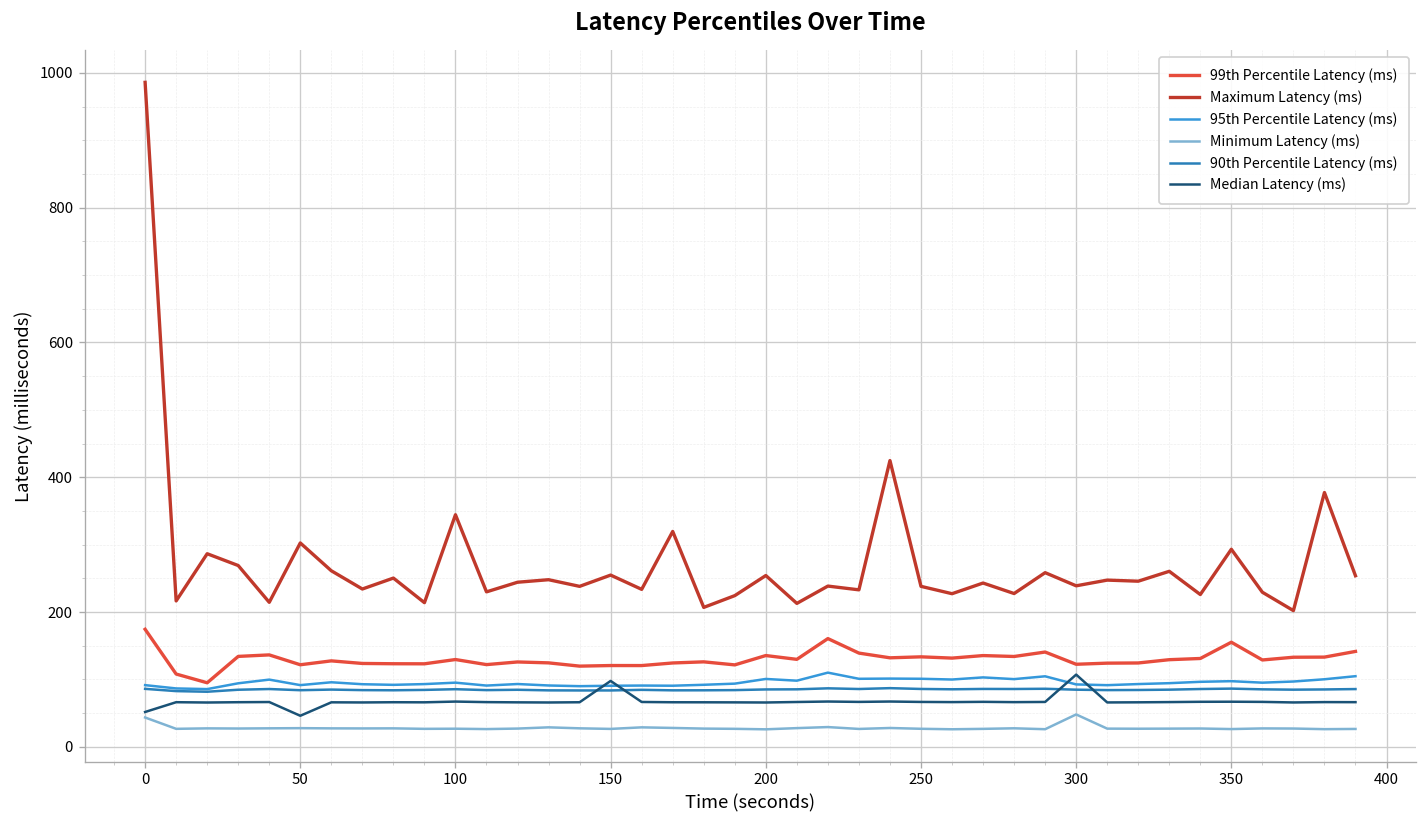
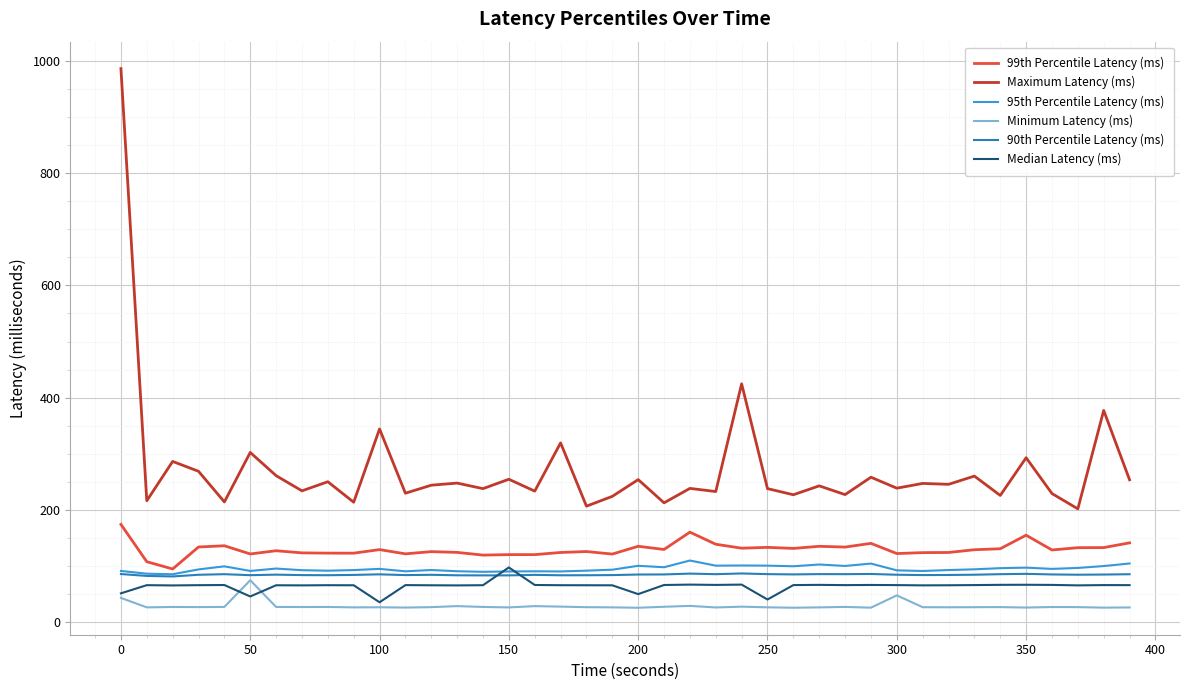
Minimum Latency (ms), 50: 30 -> 80
Median Latency (ms), 100: 70 -> 40
Median Latency (ms), 200: 70 -> 50
Median Latency (ms), 250: 70 -> 40
Median Latency (ms), 300: 110 -> 70
